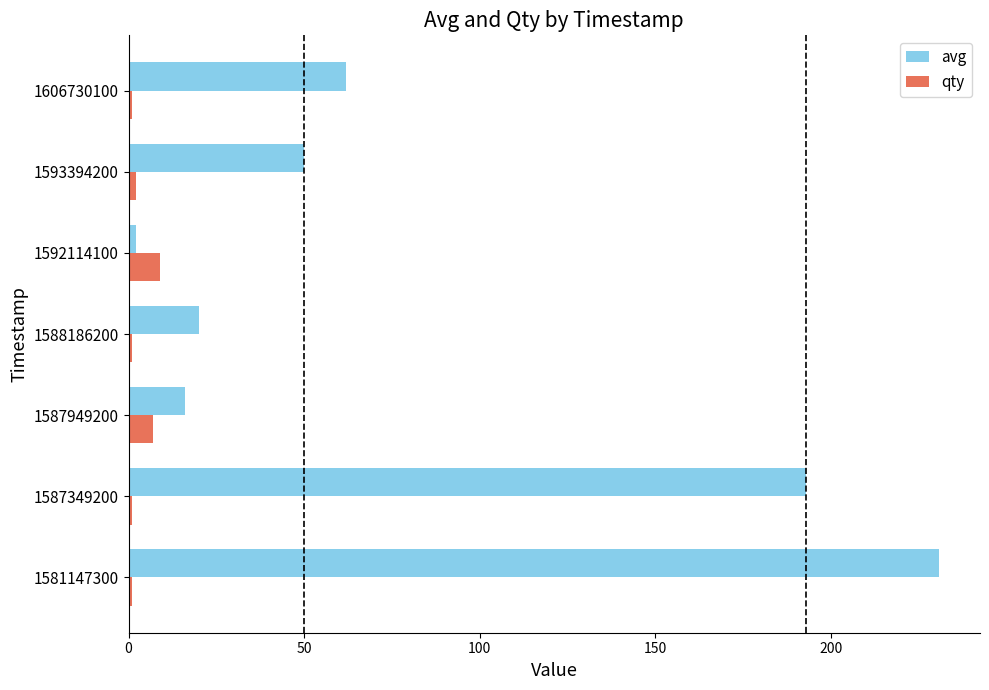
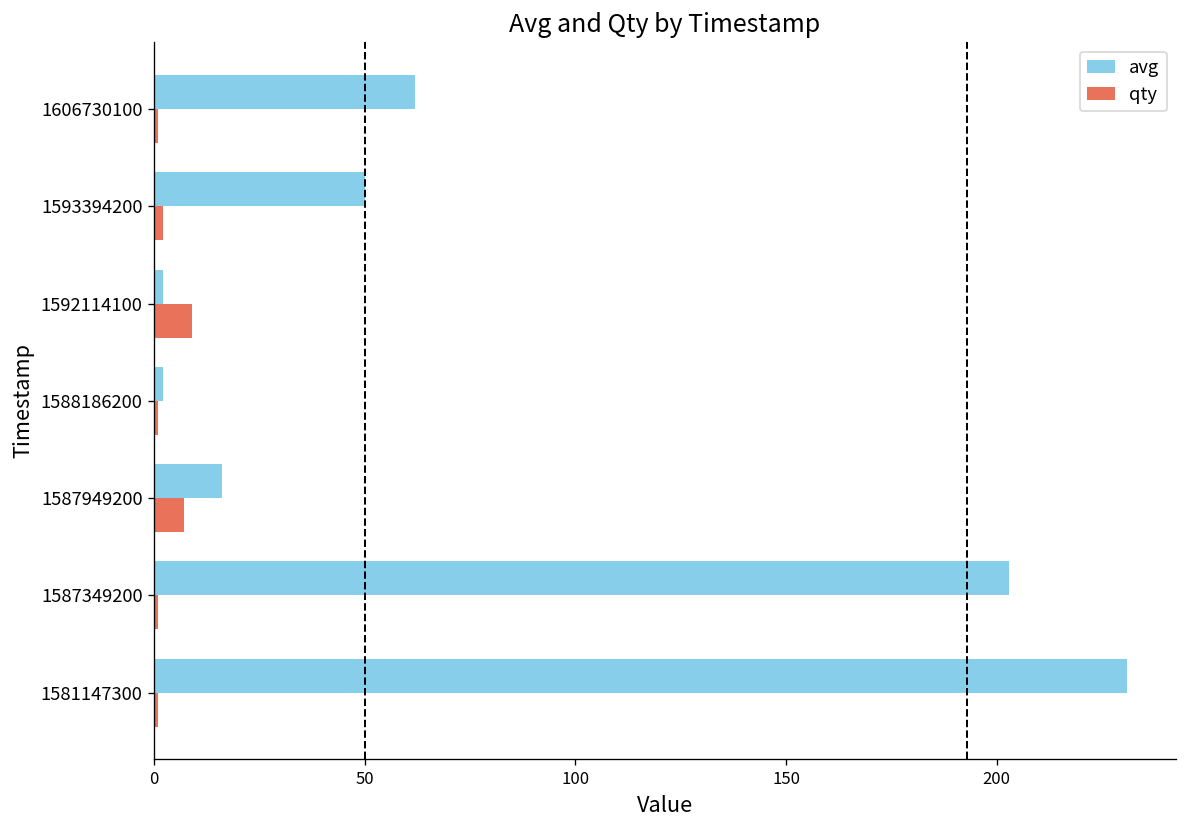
avg, 1588186200: 20 -> 2
avg, 1587349200: 193 -> 203
